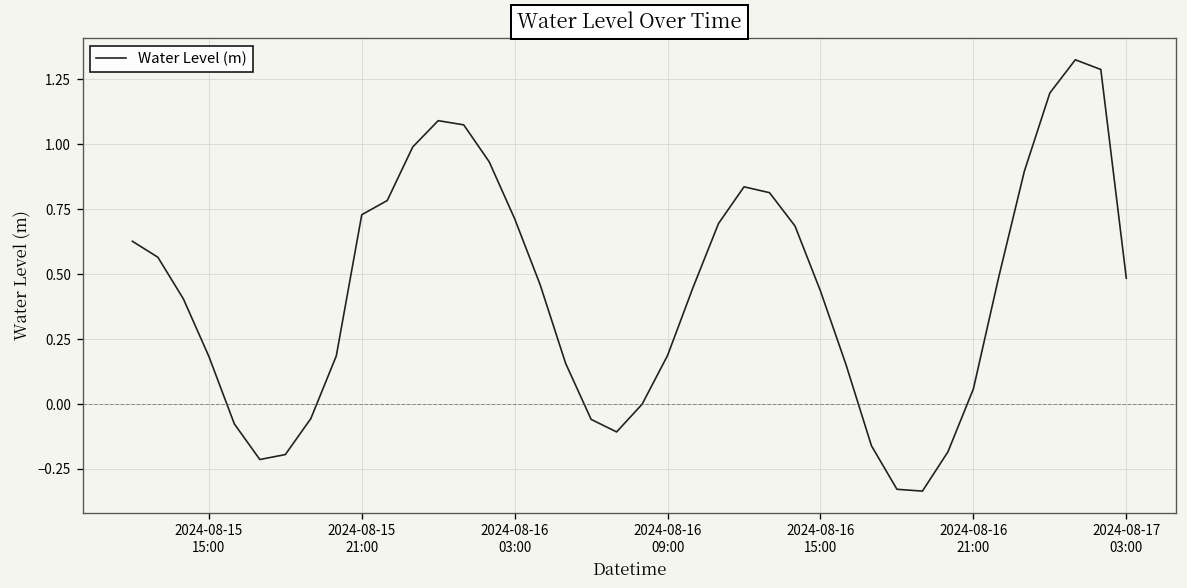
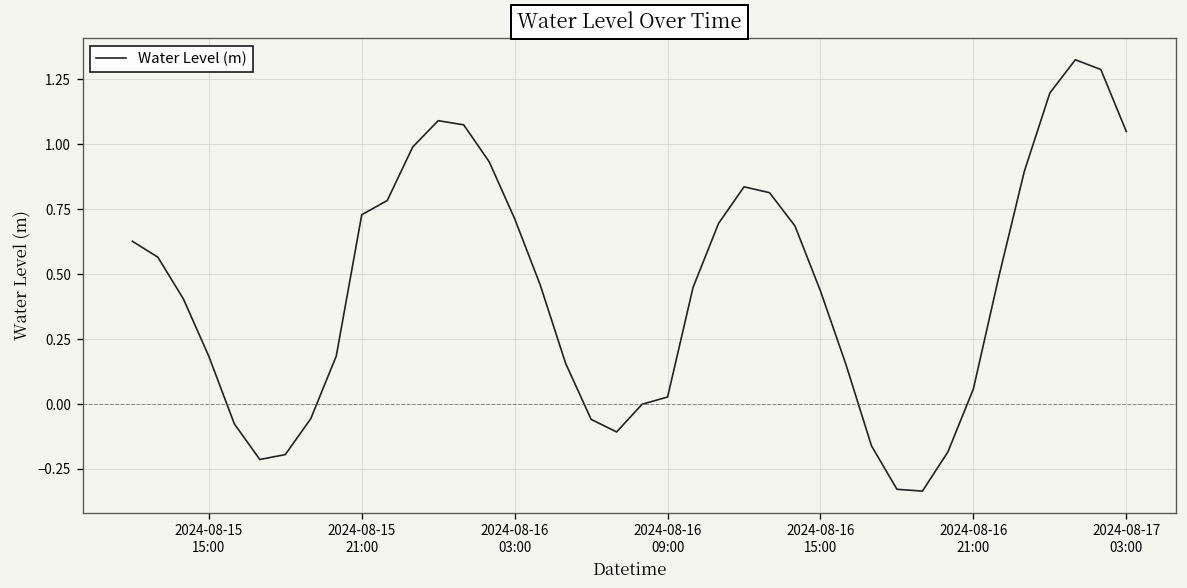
2024-08-16 09:00: 0.19 -> 0.03
2024-08-17 03:00: 0.48 -> 1.05
